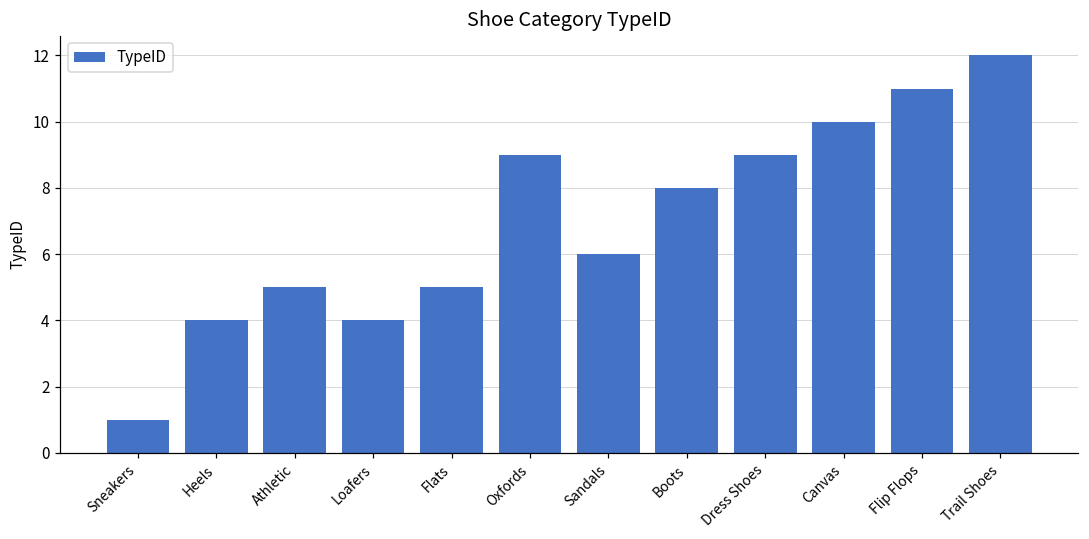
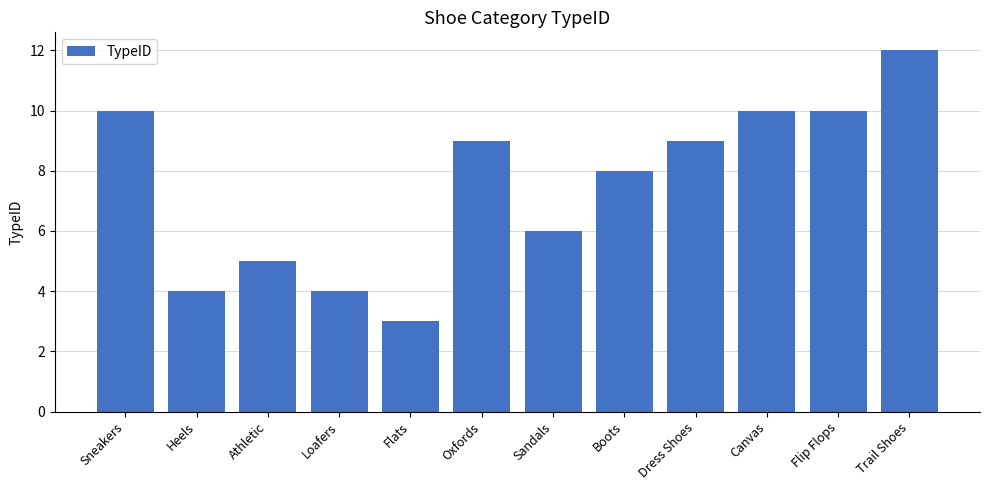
Sneakers: 1 -> 10
Flats: 5 -> 3
Flip Flops: 11 -> 10
